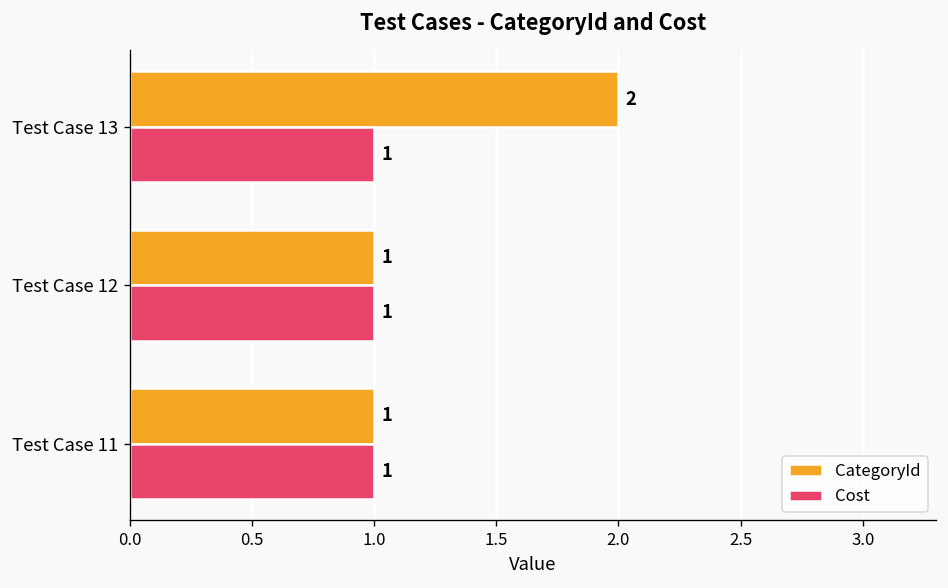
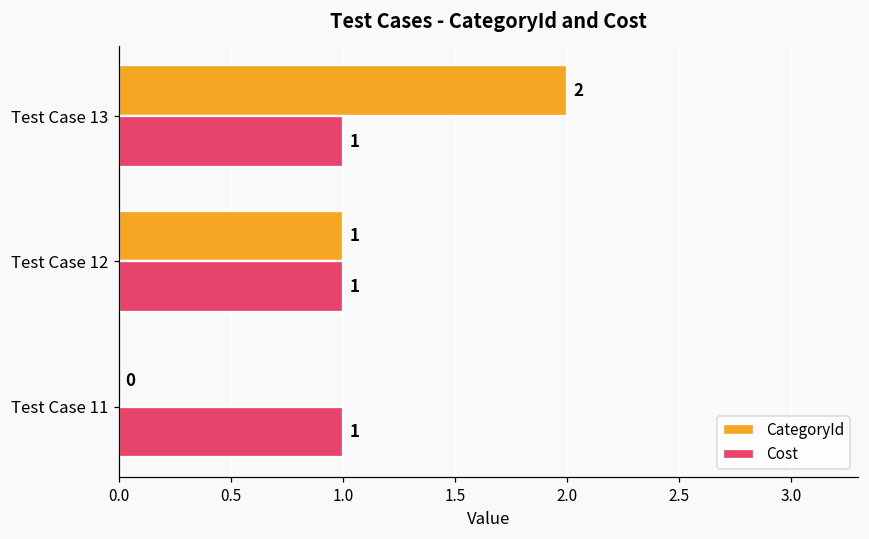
CategoryId, Test Case 11: 1 -> 0
